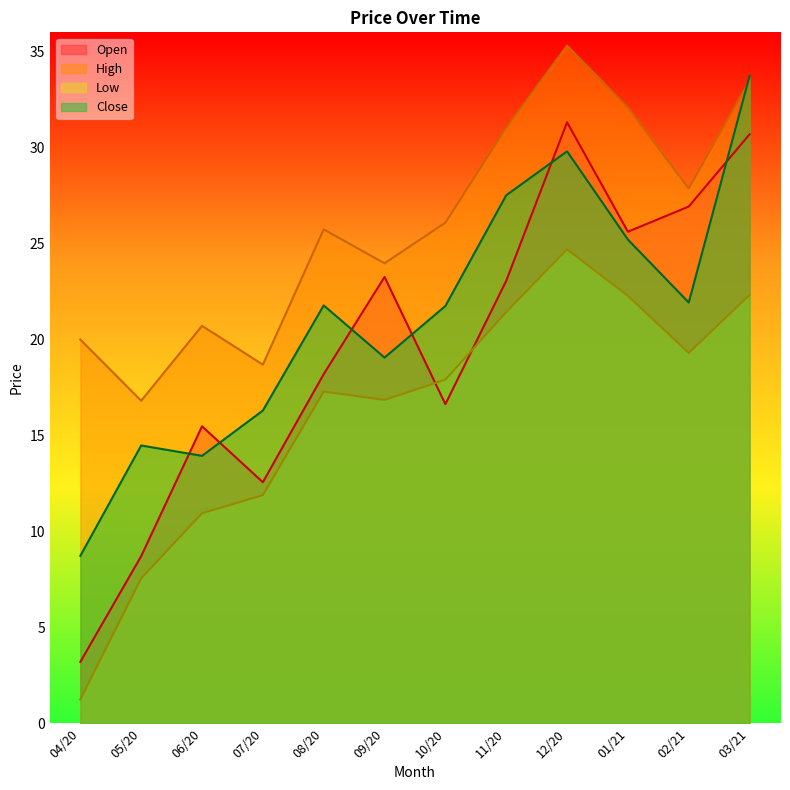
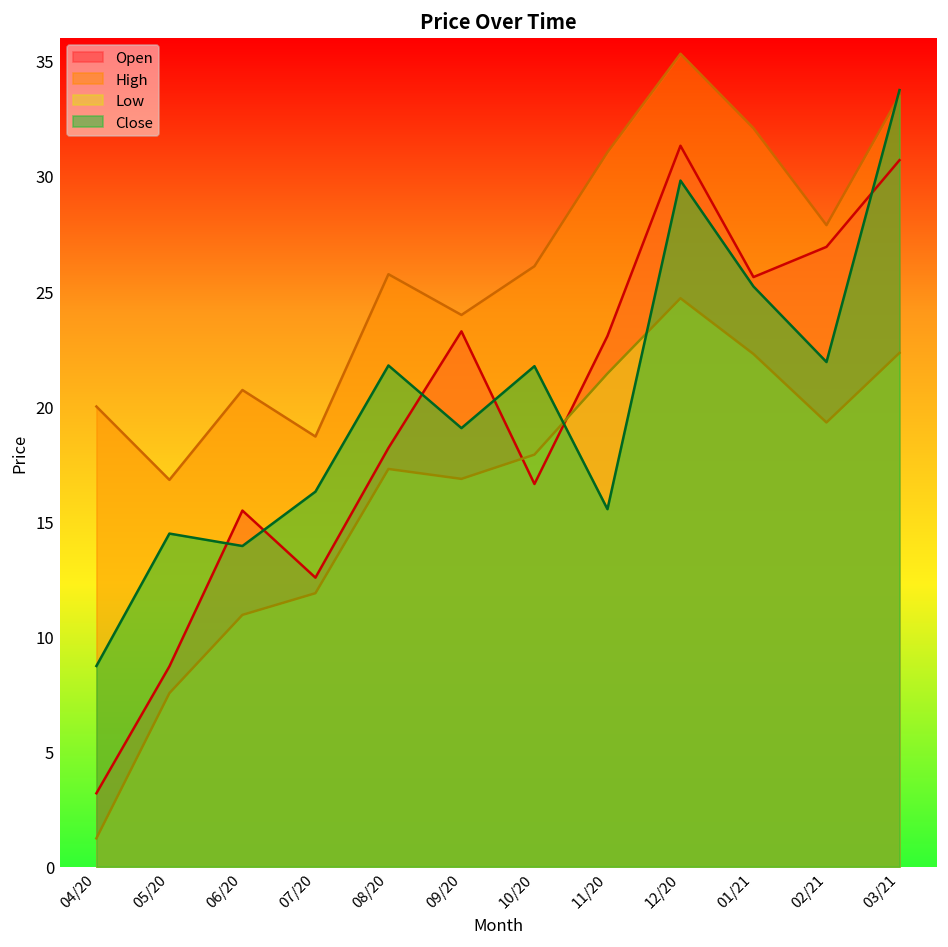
Close, 11/20: 27.5 -> 15.5
